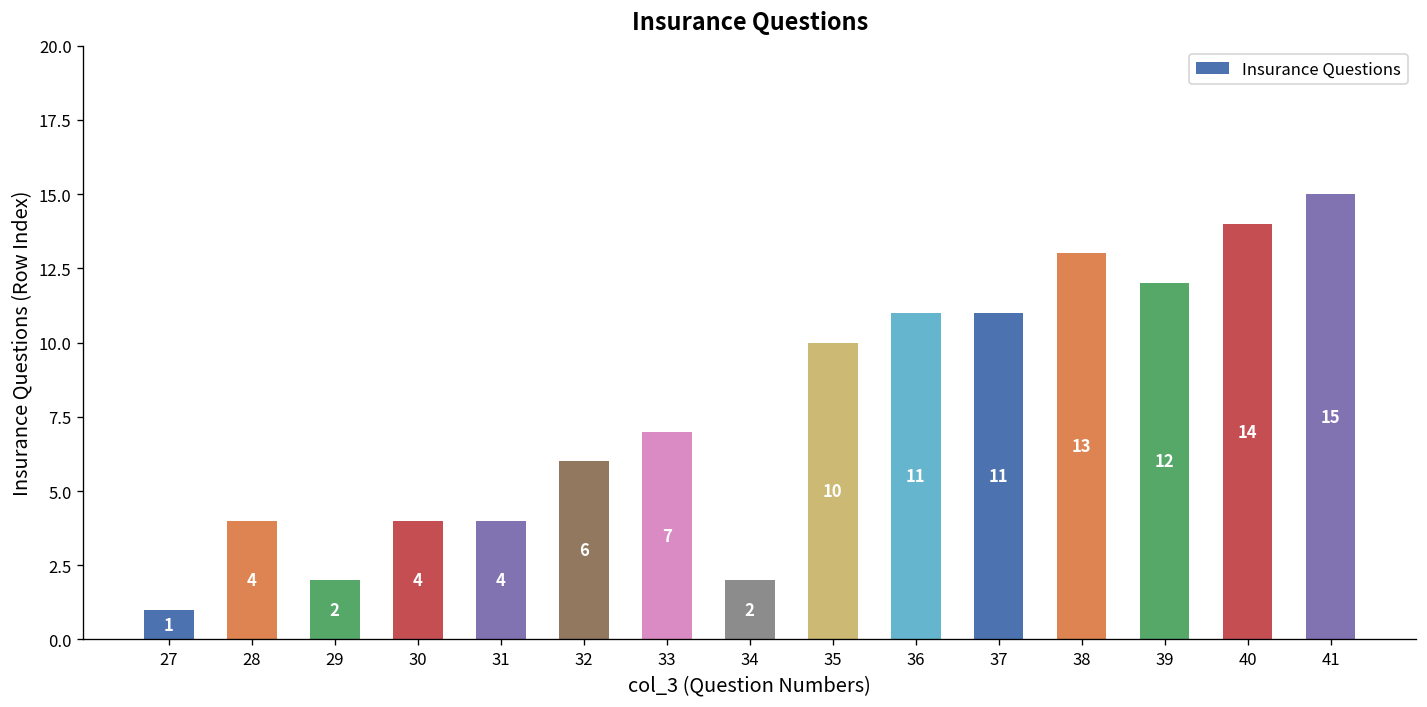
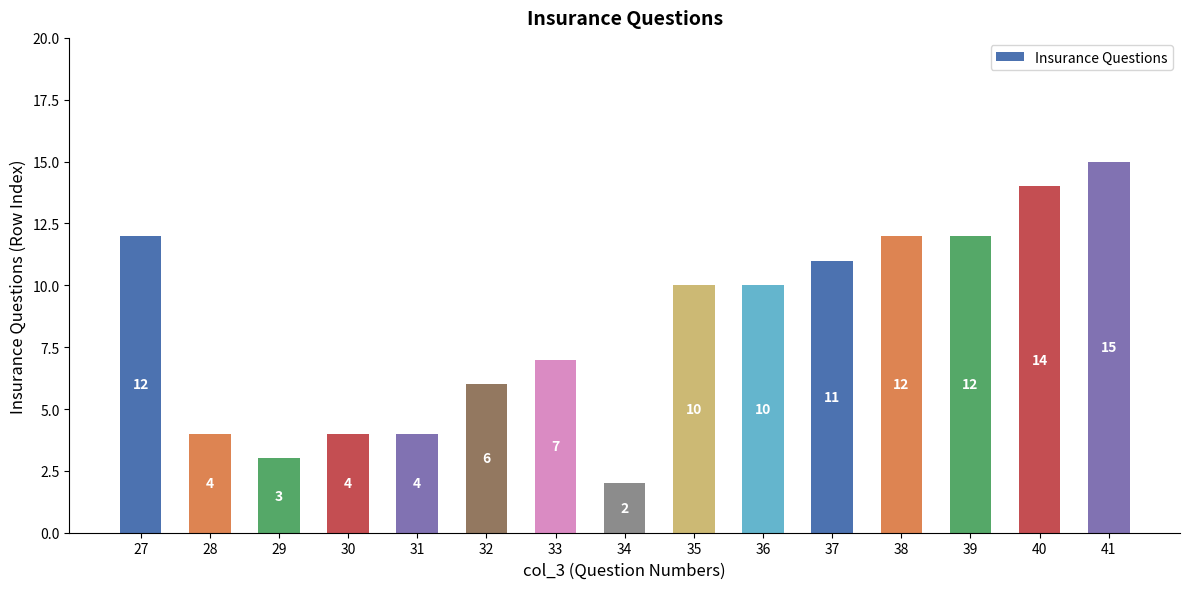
27: 1 -> 12
29: 2 -> 3
36: 11 -> 10
38: 13 -> 12
